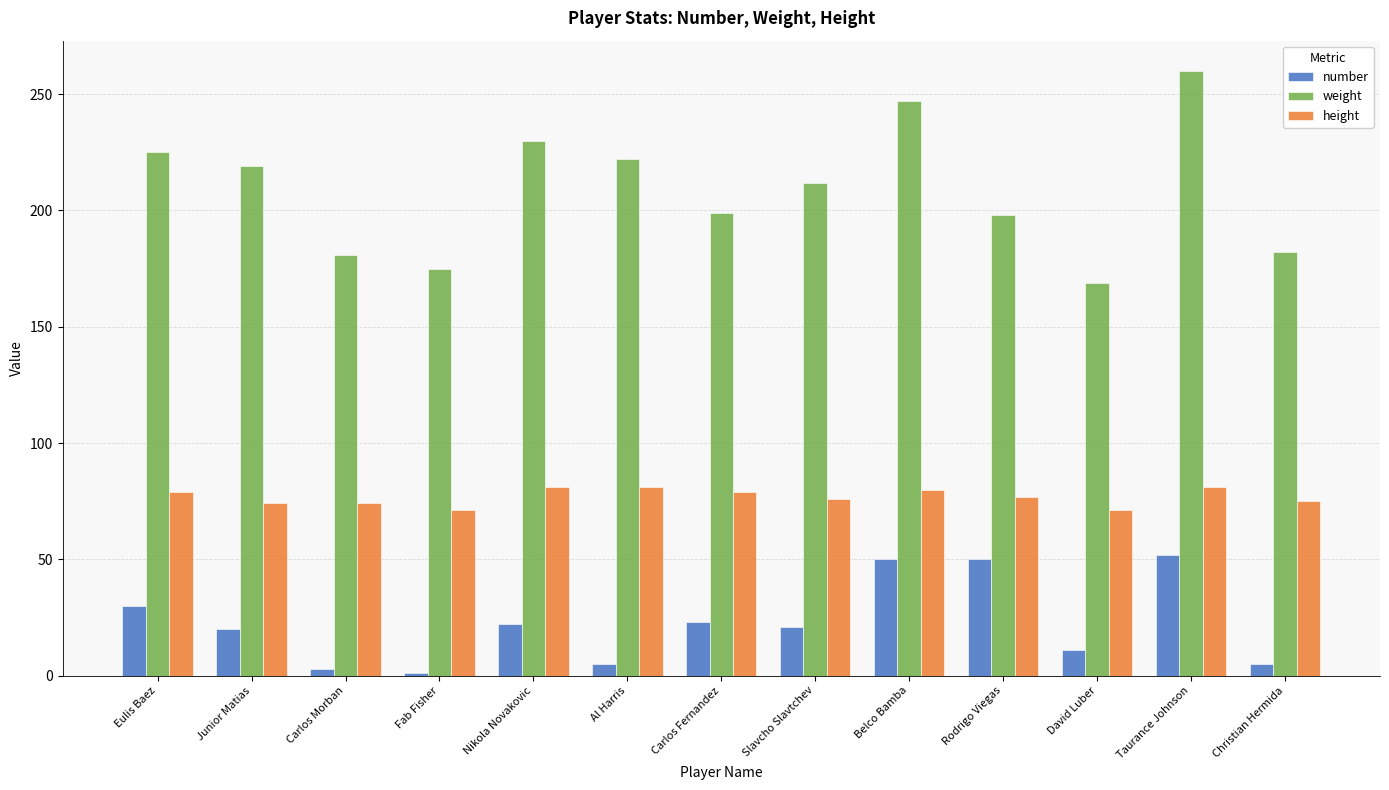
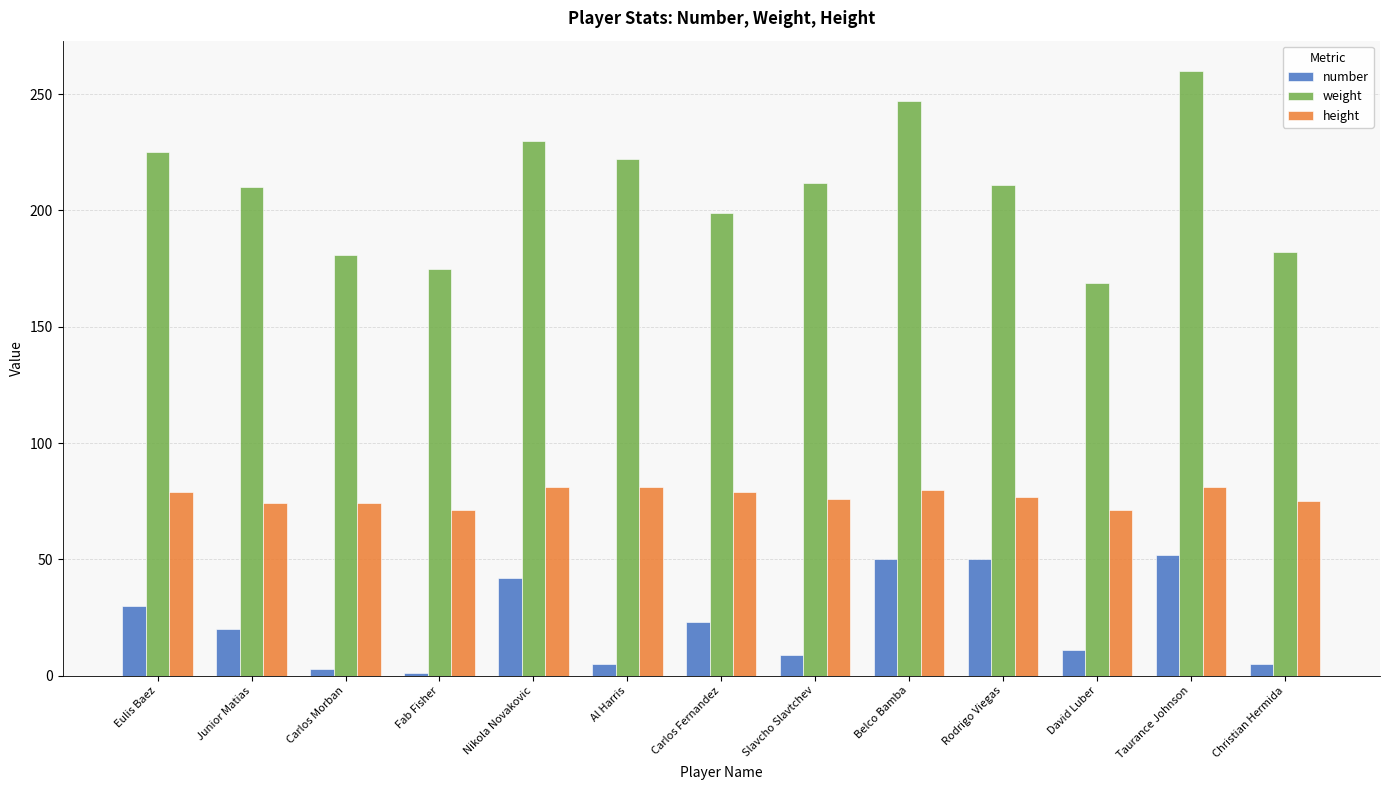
weight, Junior Matias: 219 -> 210
number, Nikola Novakovic: 22 -> 42
number, Slavcho Slavtchev: 21 -> 9
weight, Rodrigo Viegas: 198 -> 211
